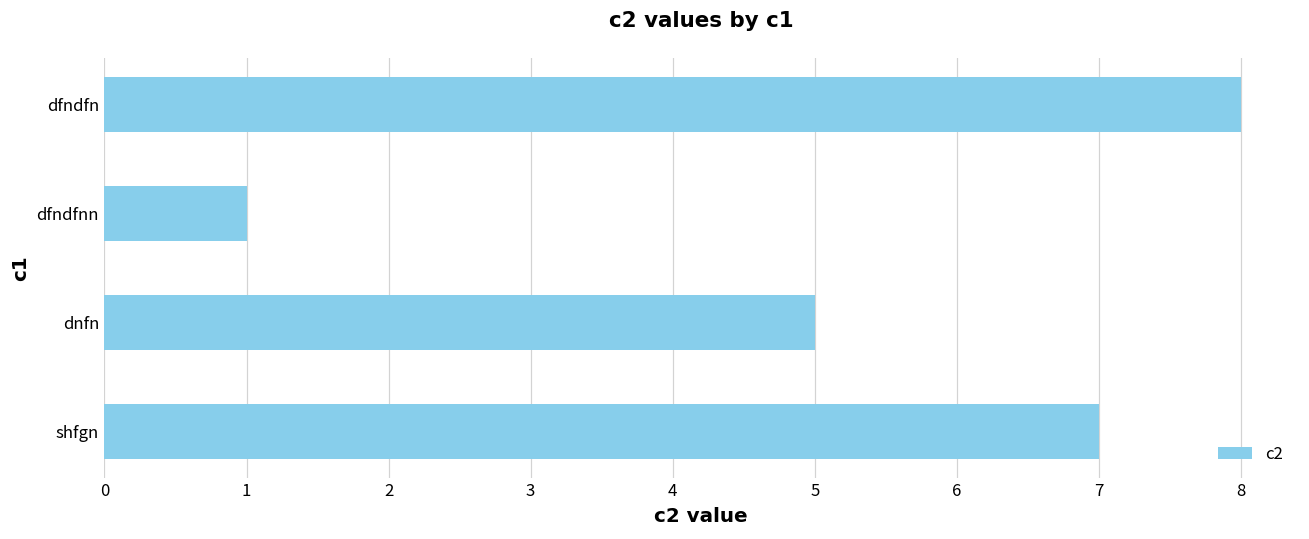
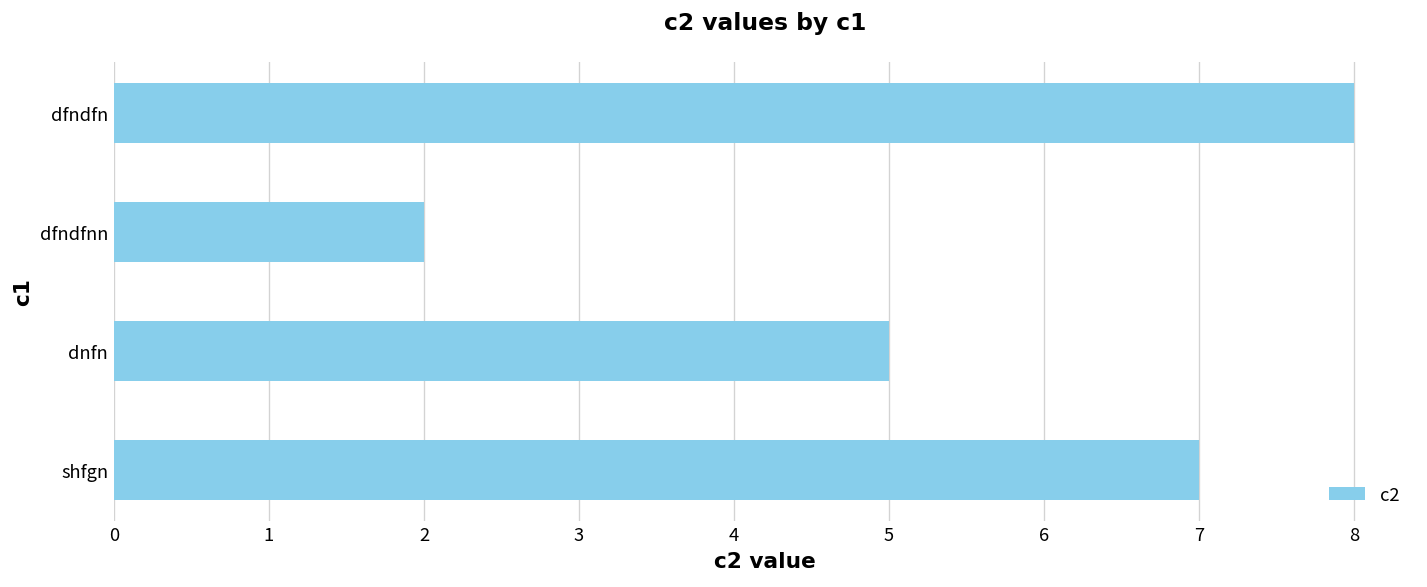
dfndfnn: 1 -> 2
